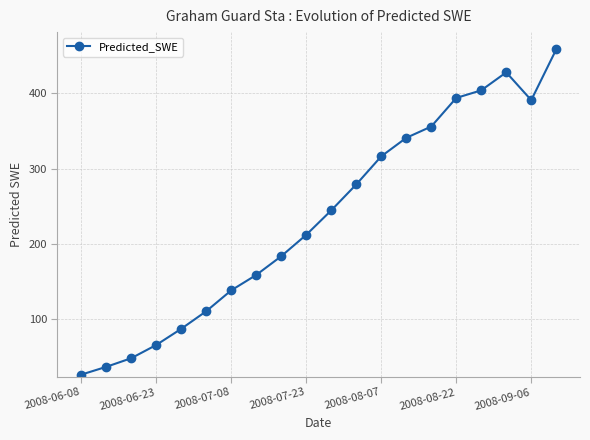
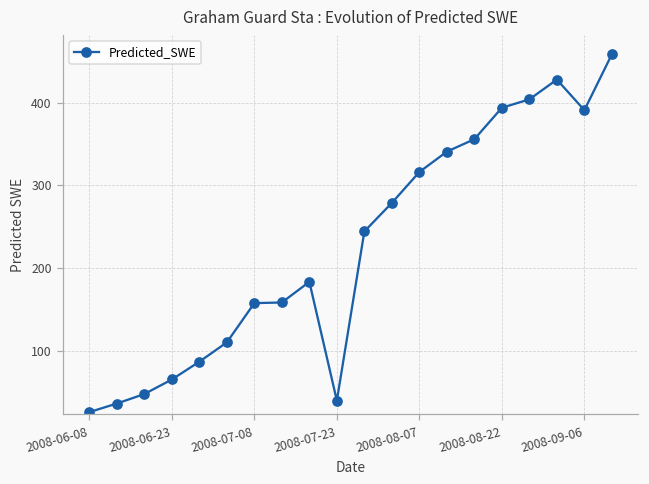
2008-07-08: 140 -> 160
2008-07-23: 210 -> 40
